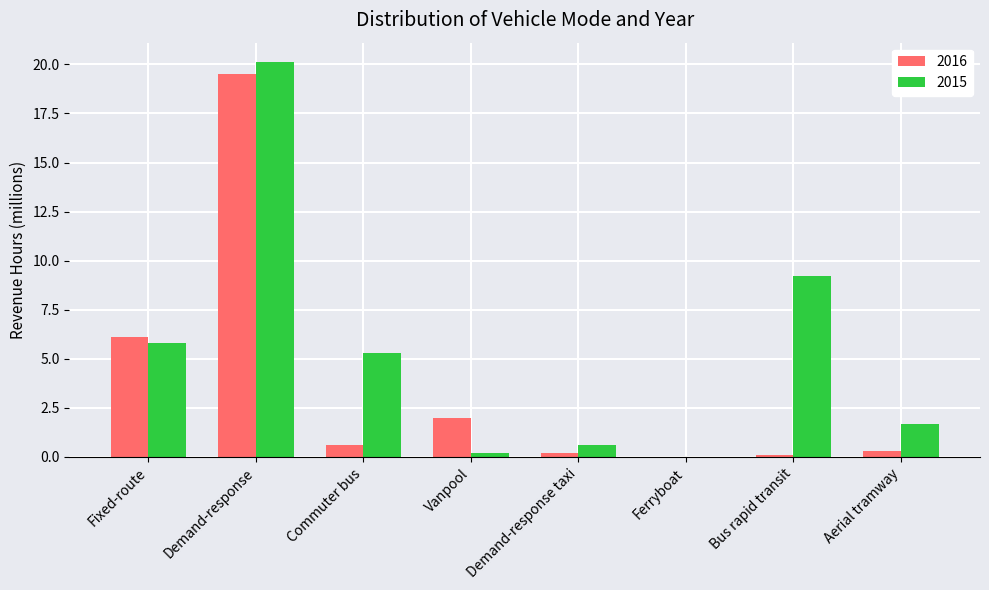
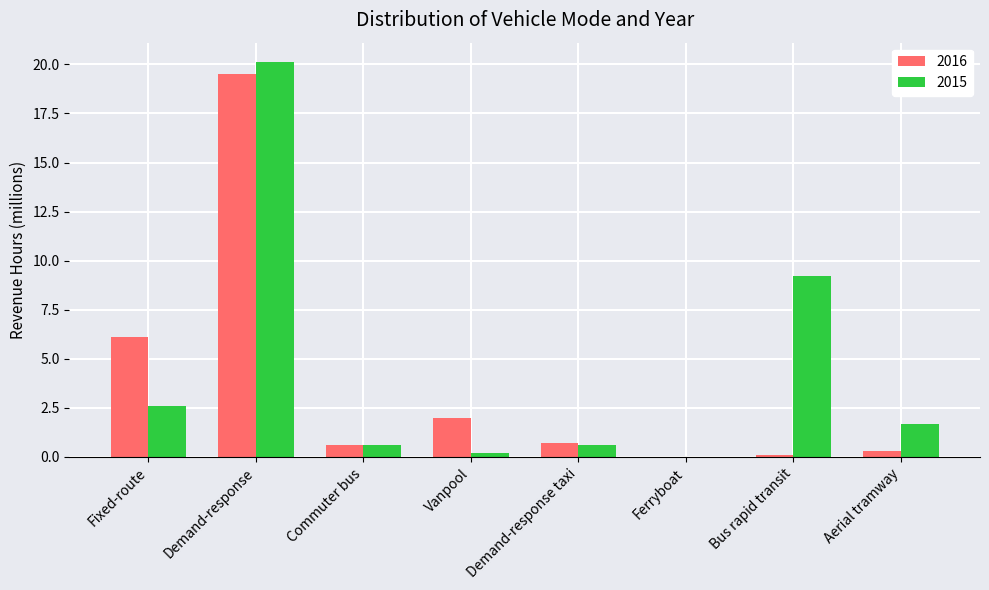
2015, Fixed-route: 5.8 -> 2.6
2015, Commuter bus: 5.3 -> 0.6
2016, Demand-response taxi: 0.2 -> 0.7
